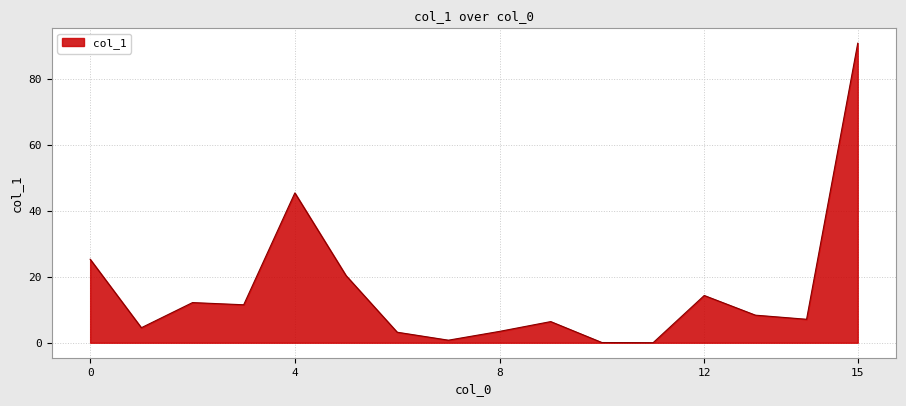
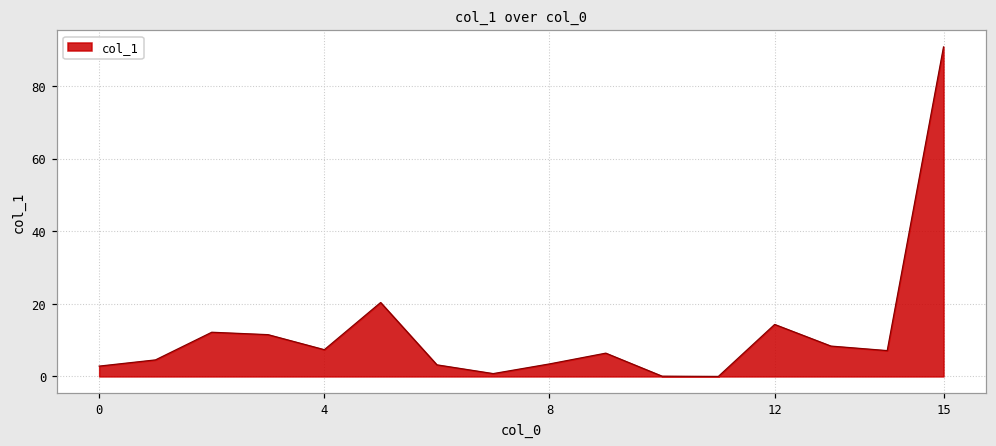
0: 25 -> 3
4: 45 -> 7
